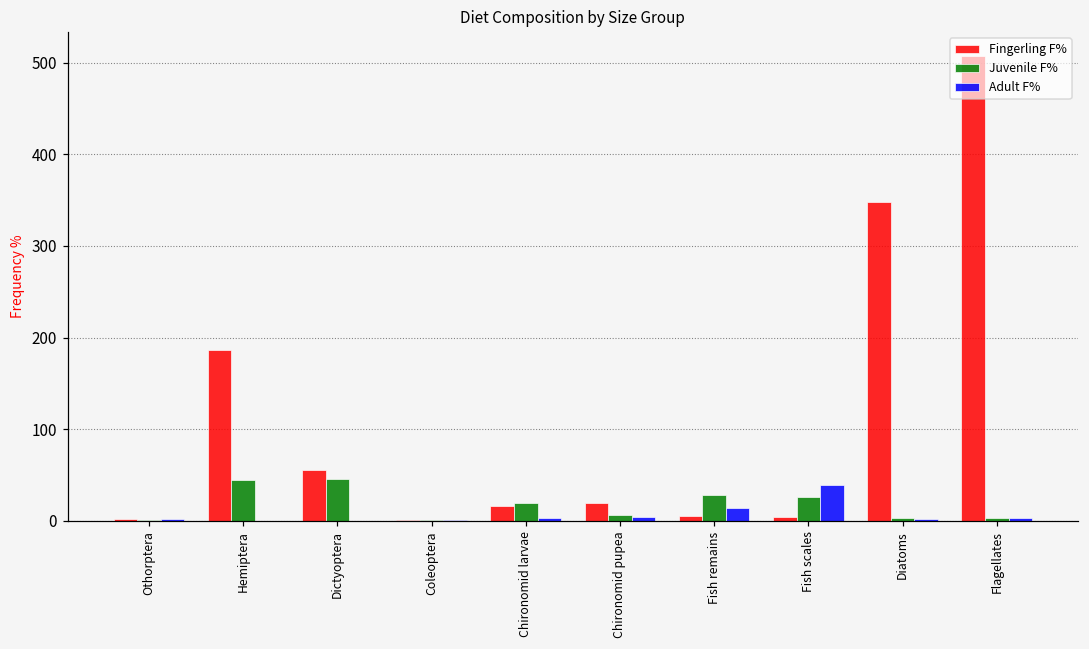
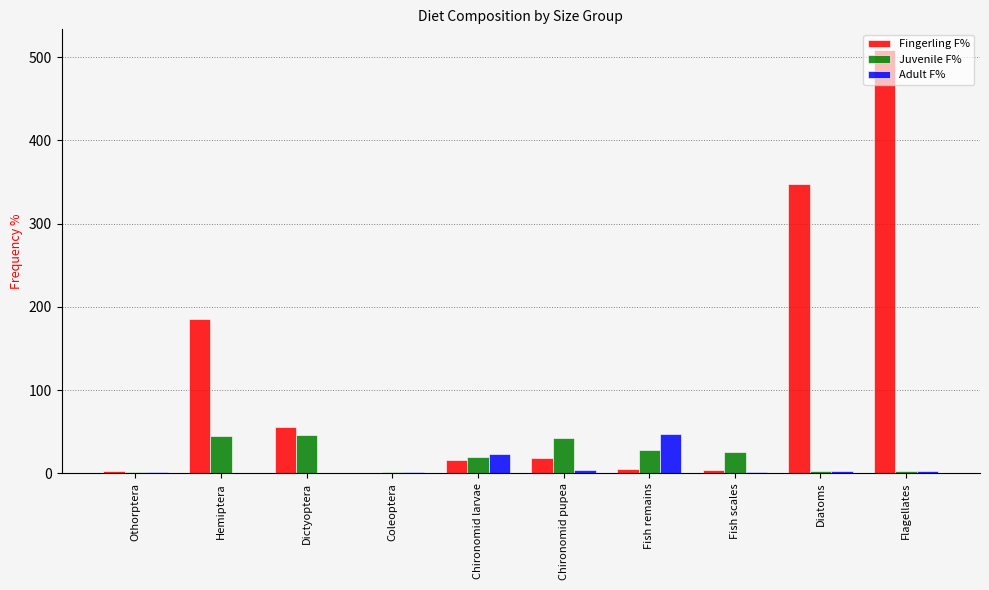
Adult F%, Chironomid larvae: 0 -> 20
Juvenile F%, Chironomid pupea: 10 -> 40
Adult F%, Fish remains: 10 -> 50
Adult F%, Fish scales: 40 -> 0
